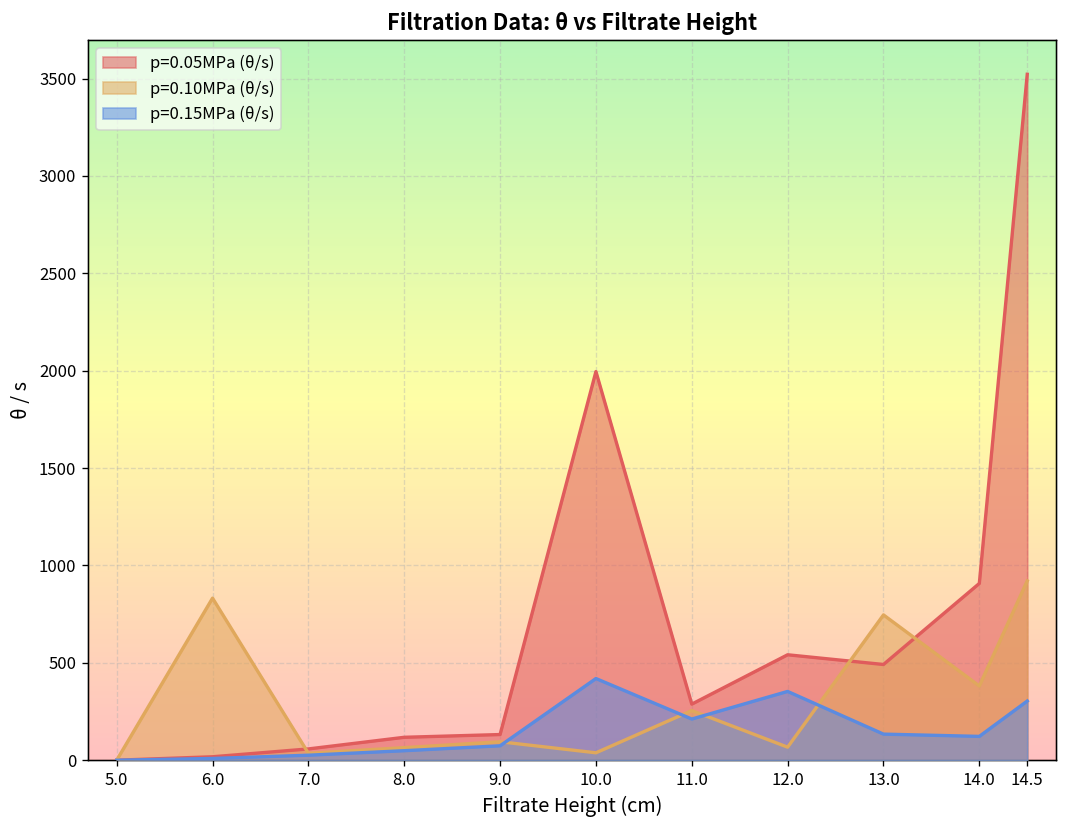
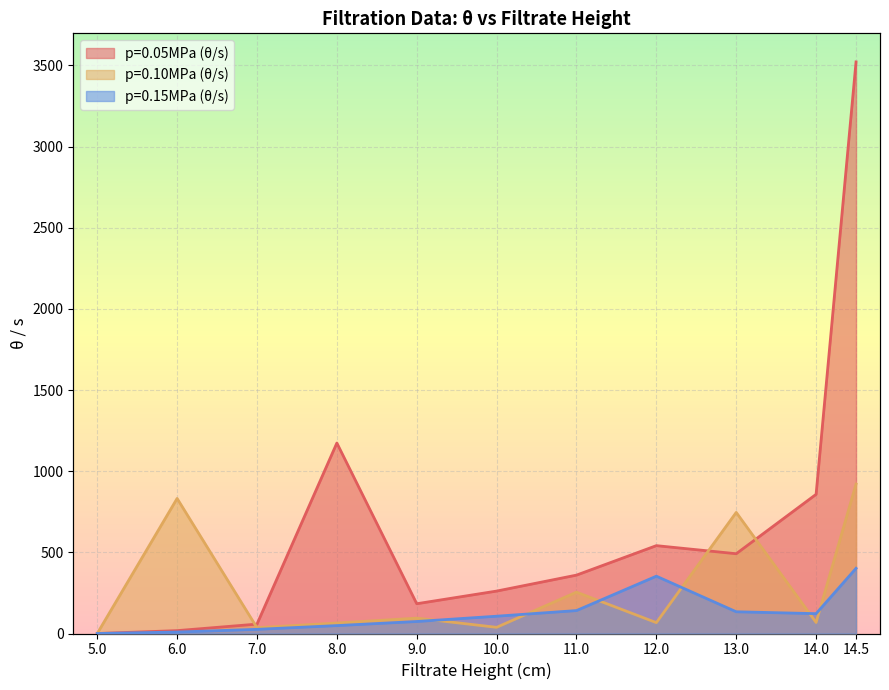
p=0.05MPa (θ/s), 8.0: 120 -> 1170
p=0.05MPa (θ/s), 9.0: 130 -> 180
p=0.05MPa (θ/s), 10.0: 2000 -> 260
p=0.15MPa (θ/s), 10.0: 420 -> 110
p=0.05MPa (θ/s), 11.0: 290 -> 360
p=0.15MPa (θ/s), 11.0: 210 -> 140
p=0.05MPa (θ/s), 14.0: 910 -> 860
p=0.10MPa (θ/s), 14.0: 380 -> 70
p=0.15MPa (θ/s), 14.5: 300 -> 400
